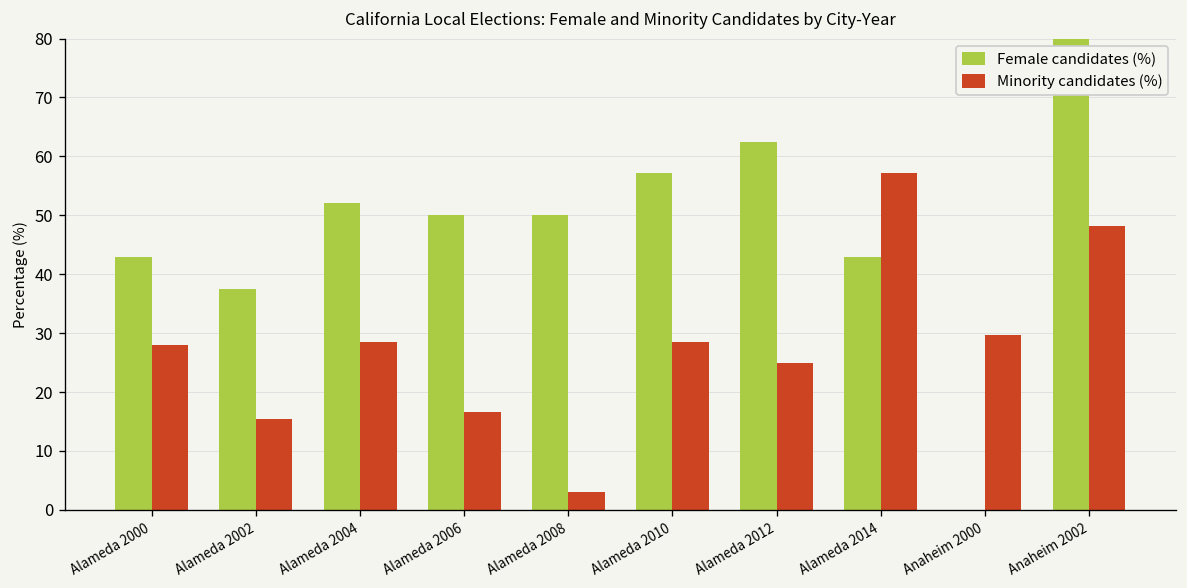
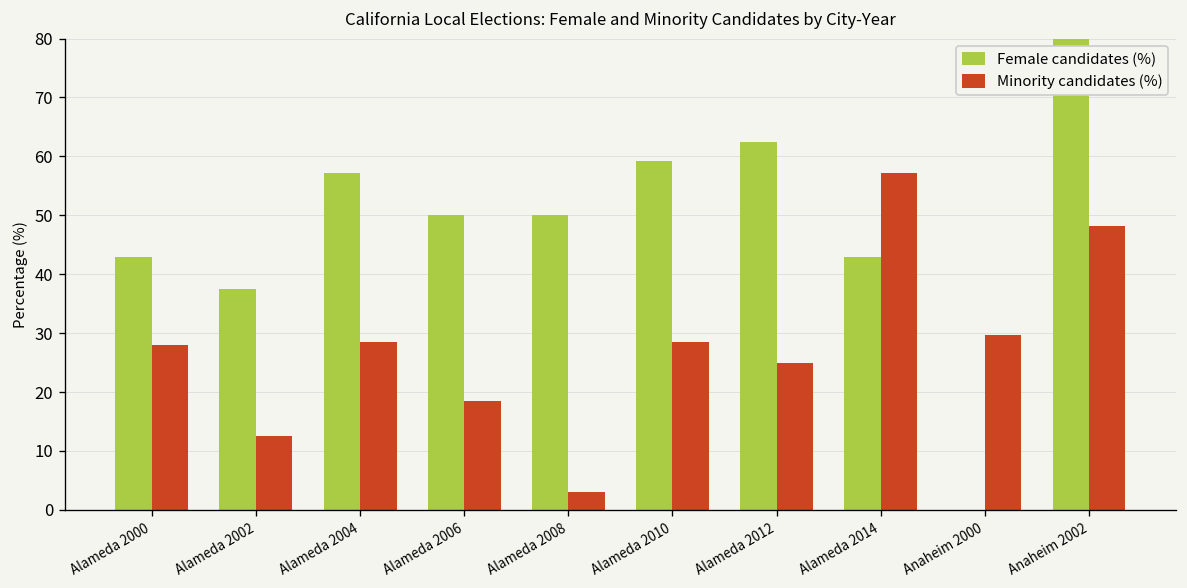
Minority candidates (%), Alameda 2002: 16 -> 13
Female candidates (%), Alameda 2004: 52 -> 57
Minority candidates (%), Alameda 2006: 17 -> 18
Female candidates (%), Alameda 2010: 57 -> 59
